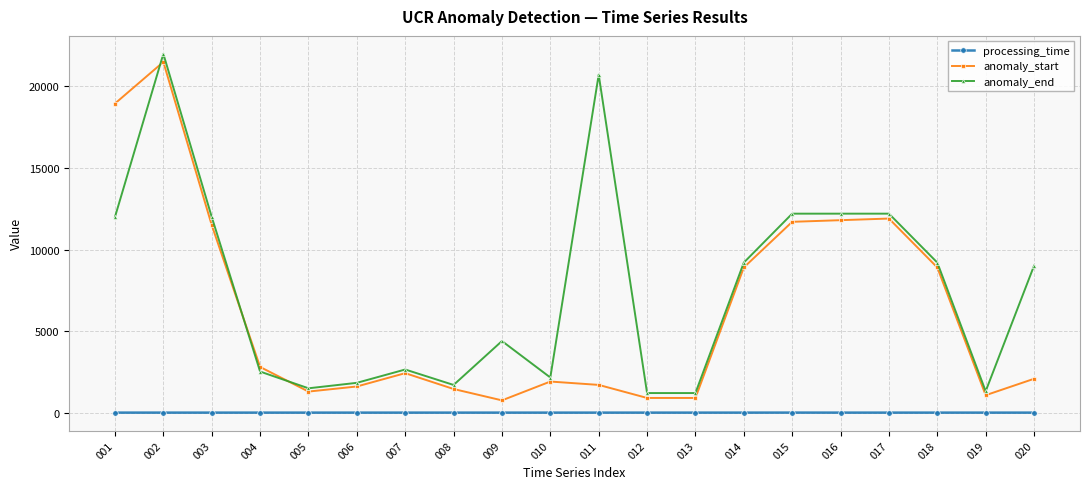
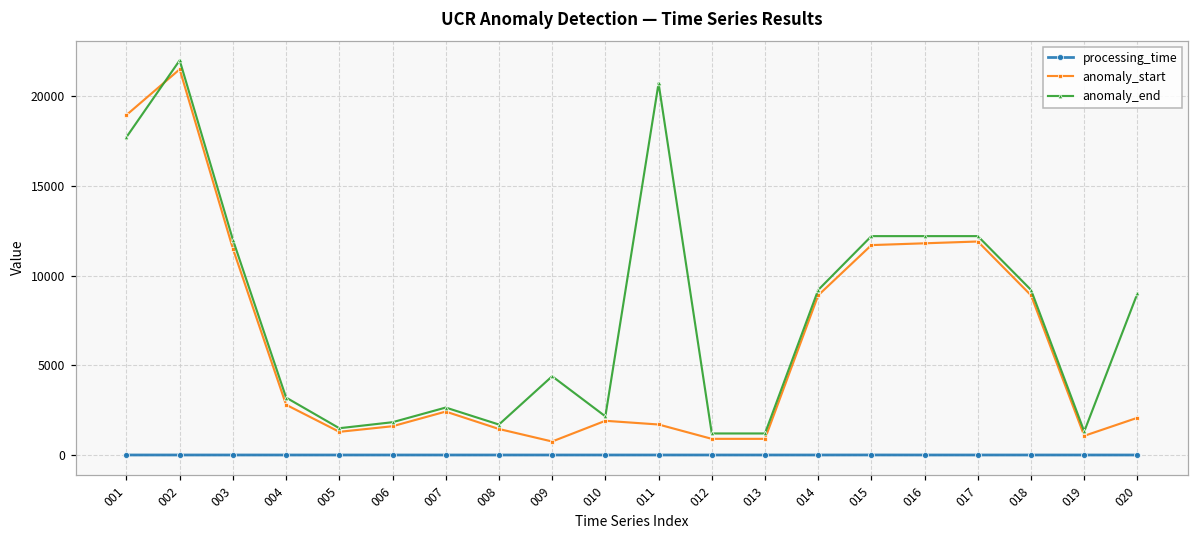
anomaly_end, 001: 12000 -> 17700
anomaly_end, 004: 2500 -> 3200
